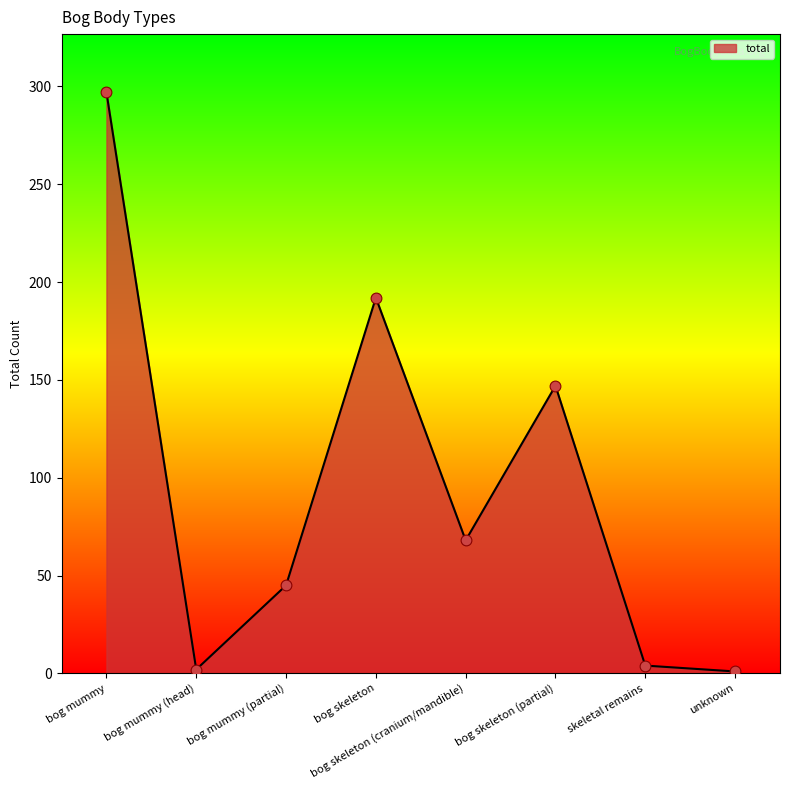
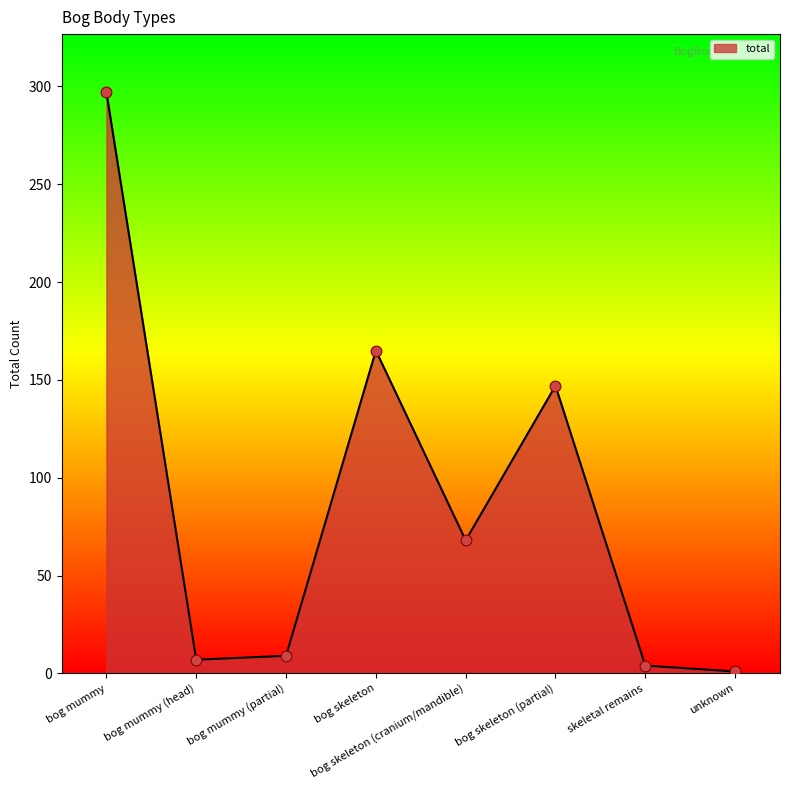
bog mummy (head): 2 -> 7
bog mummy (partial): 45 -> 9
bog skeleton: 192 -> 165
